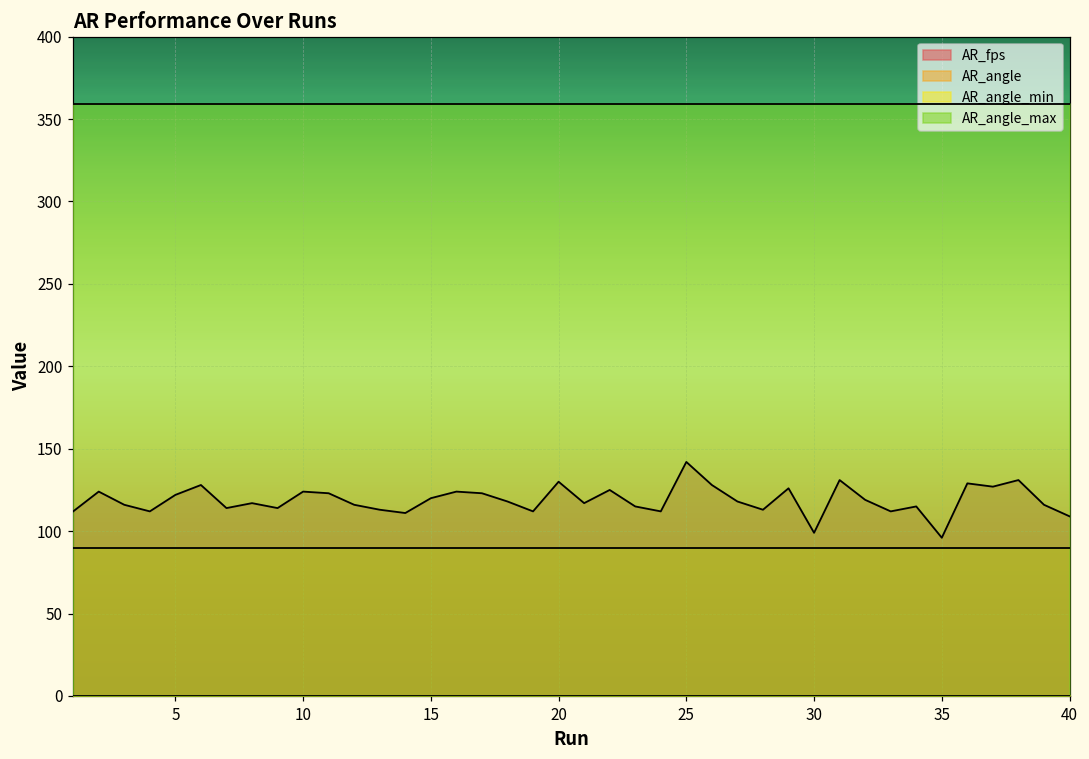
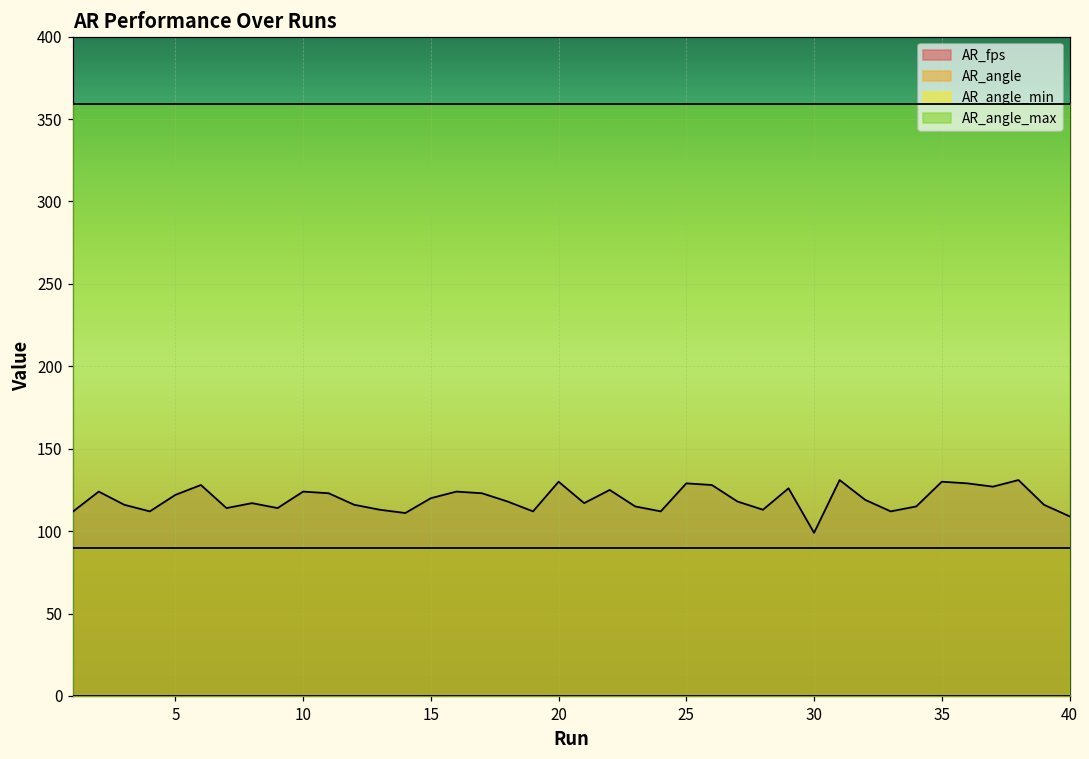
AR_fps, 25: 142 -> 129
AR_fps, 35: 96 -> 130
